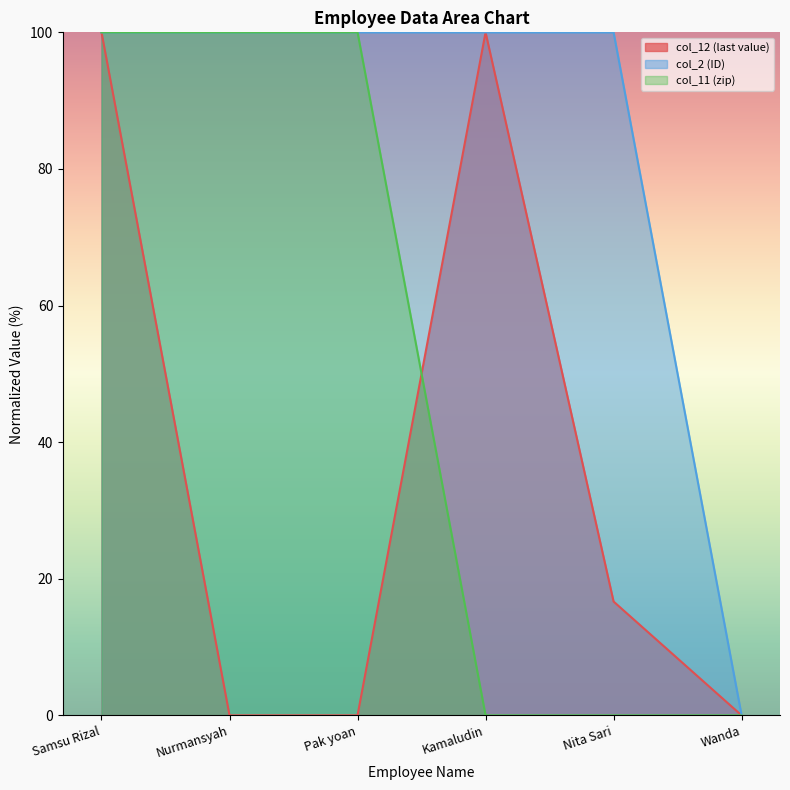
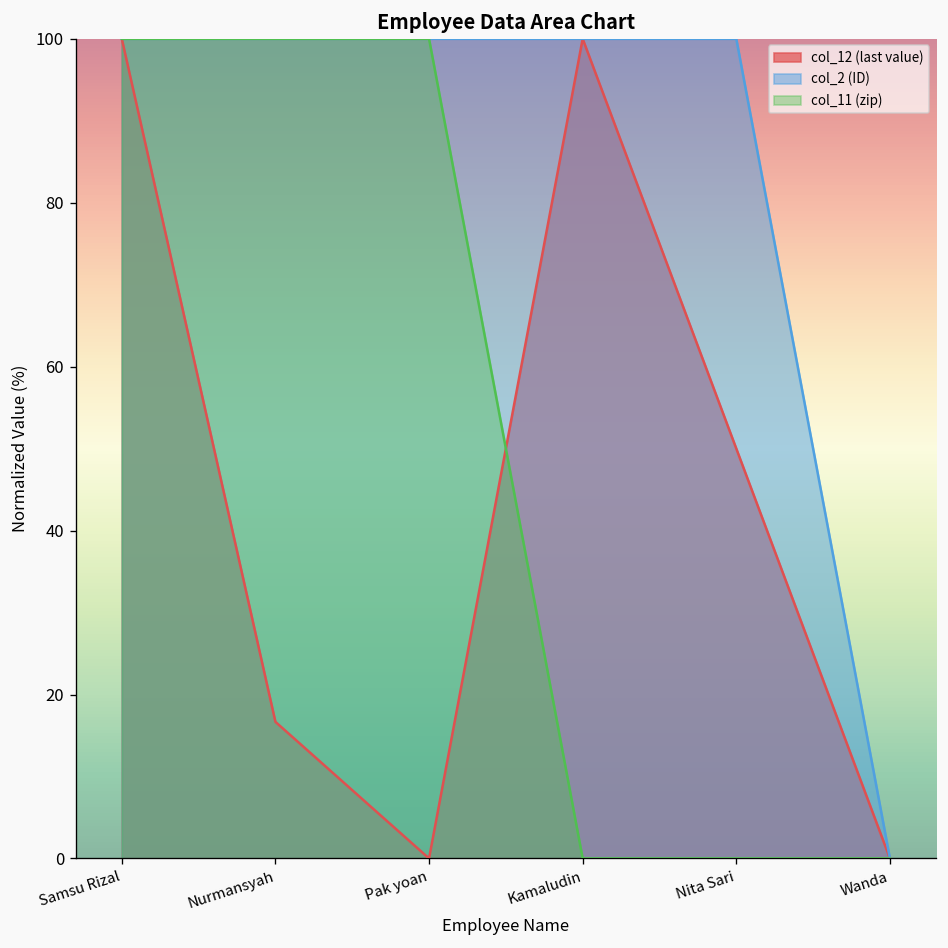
col_12 (last value), Nurmansyah: 0 -> 17
col_12 (last value), Nita Sari: 17 -> 50
